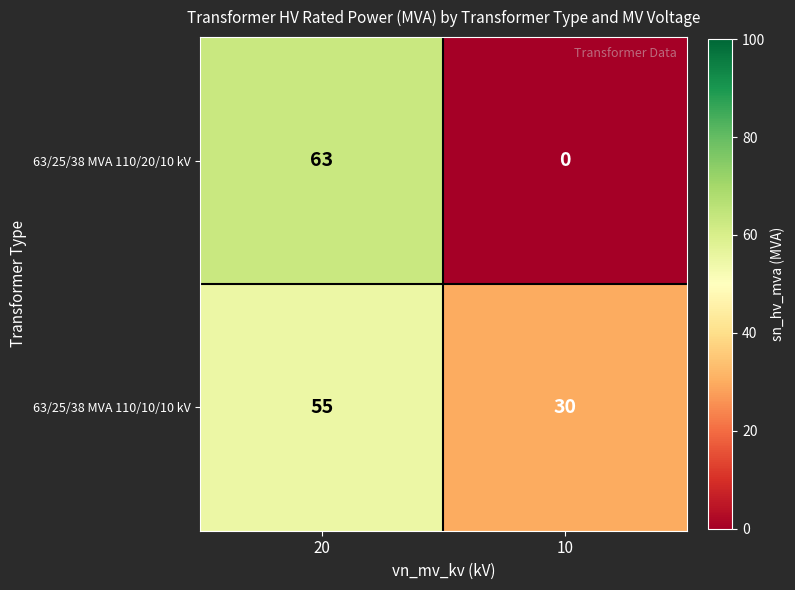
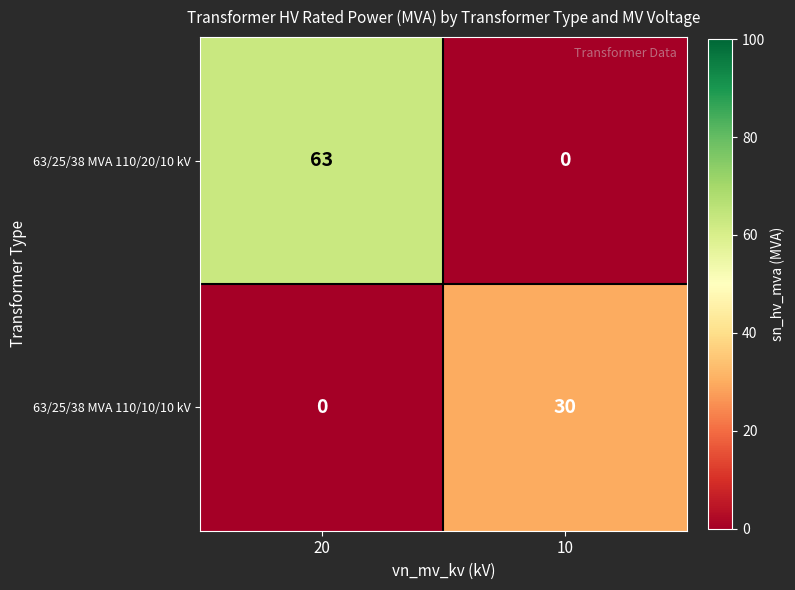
63/25/38 MVA 110/10/10 kV, 20: 55 -> 0
